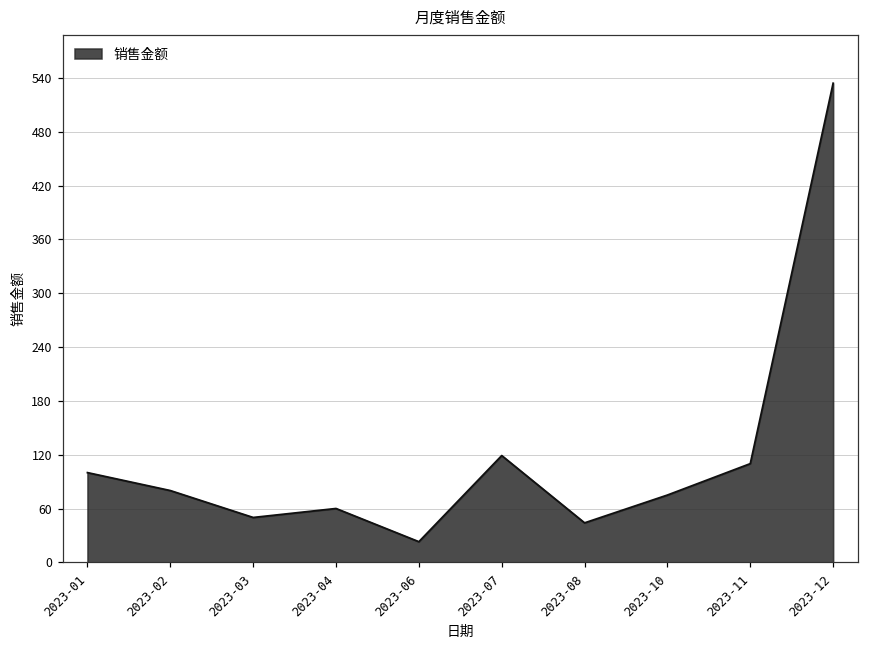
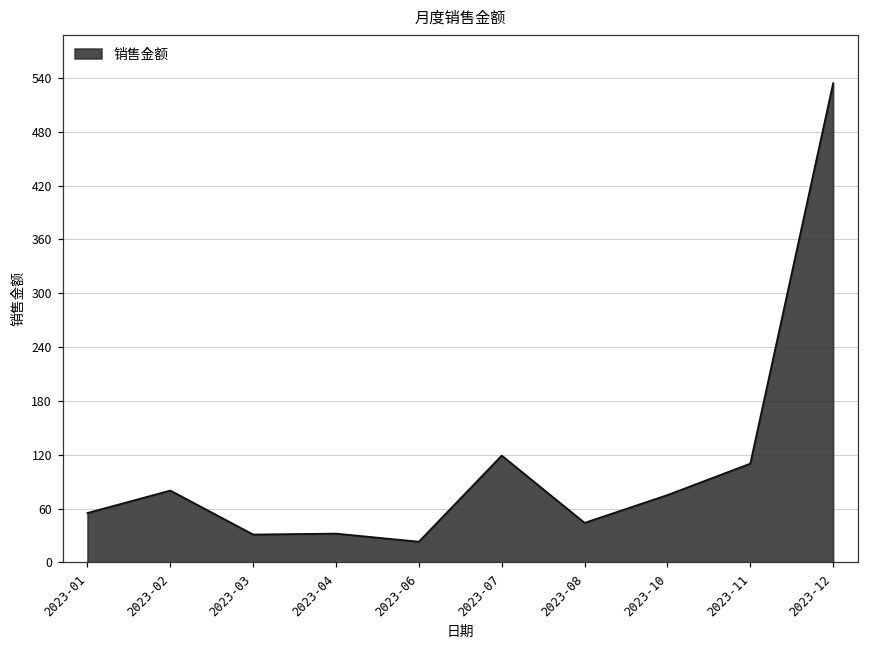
2023-01: 100 -> 60
2023-03: 50 -> 30
2023-04: 60 -> 30
